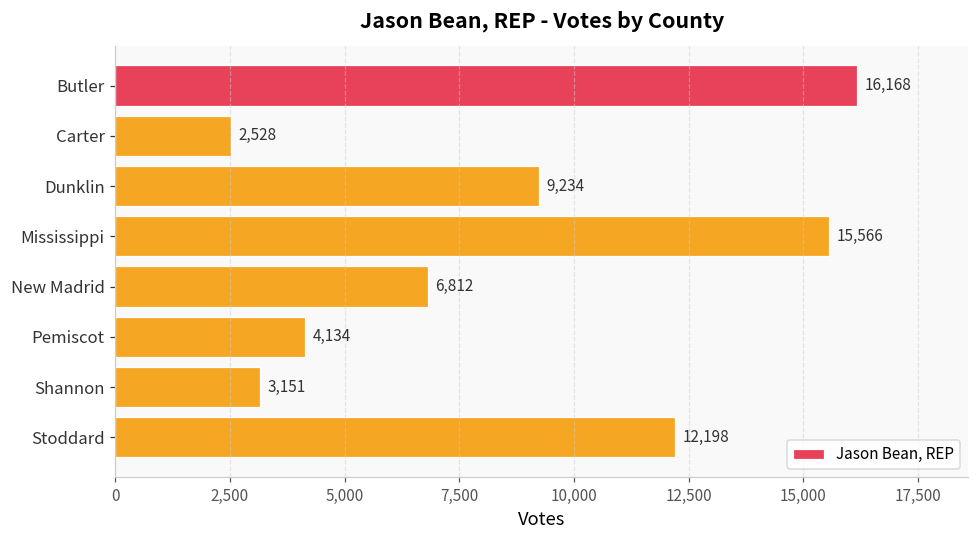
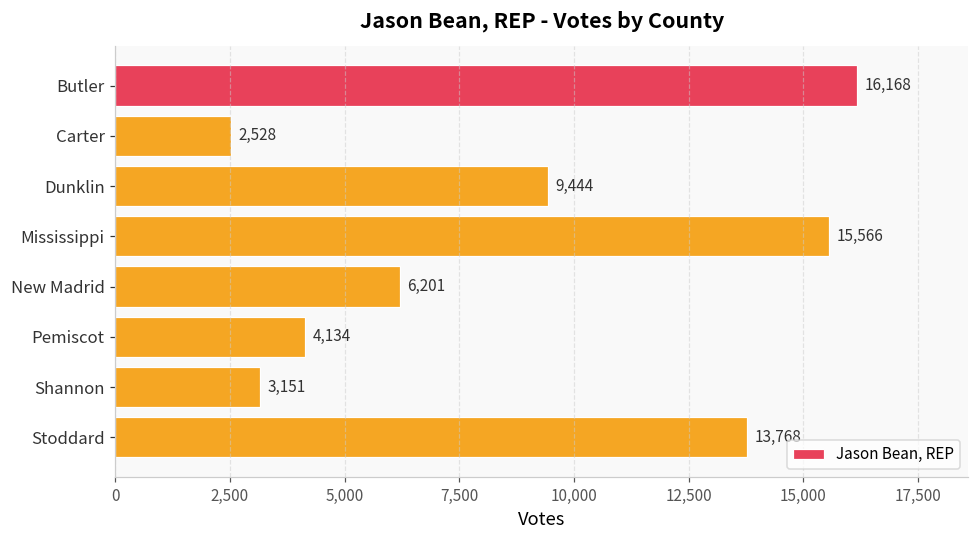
Dunklin: 9,234 -> 9,444
New Madrid: 6,812 -> 6,201
Stoddard: 12,198 -> 13,768
